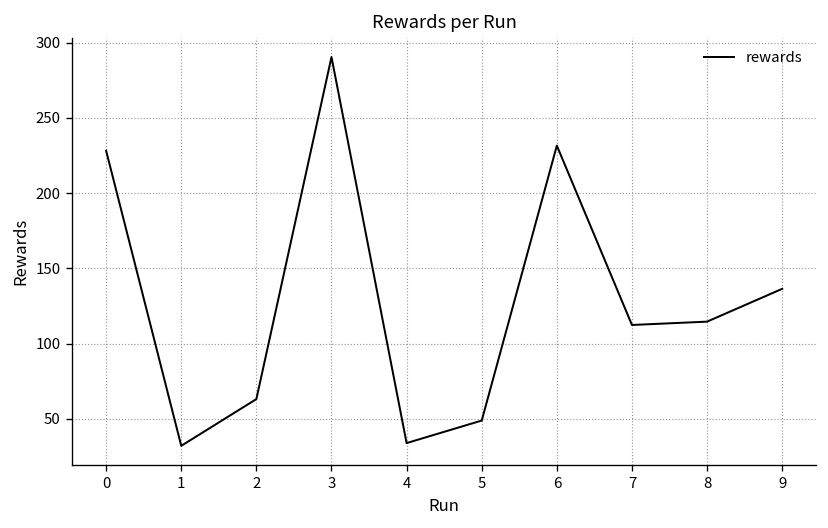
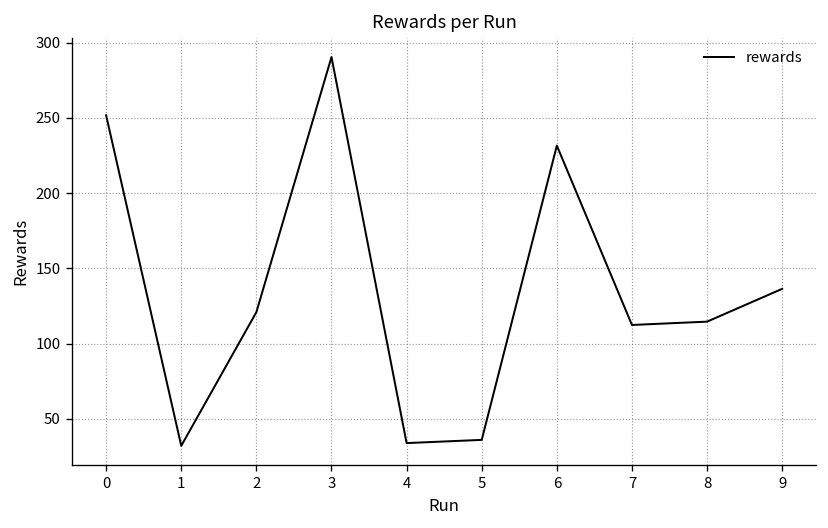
0: 228 -> 252
2: 63 -> 121
5: 49 -> 36
